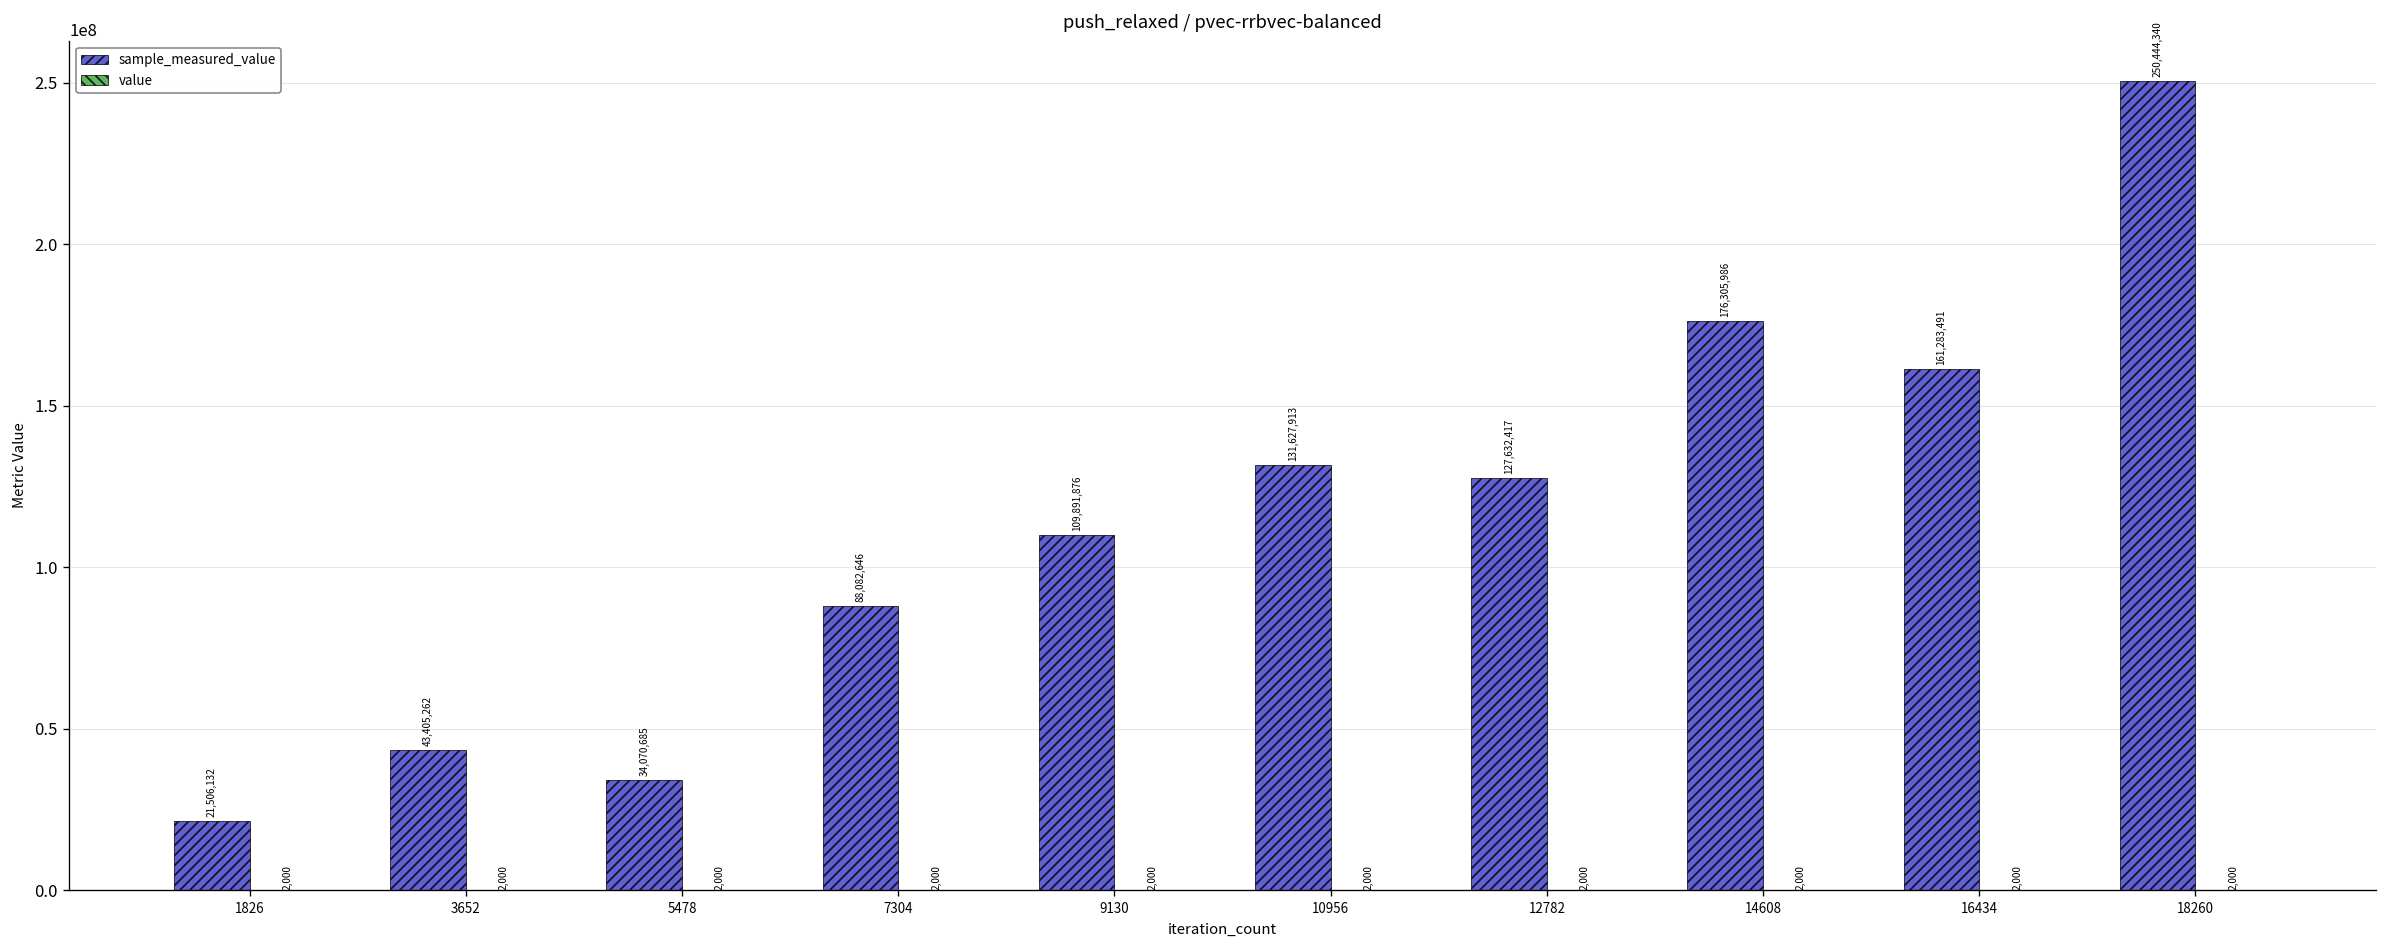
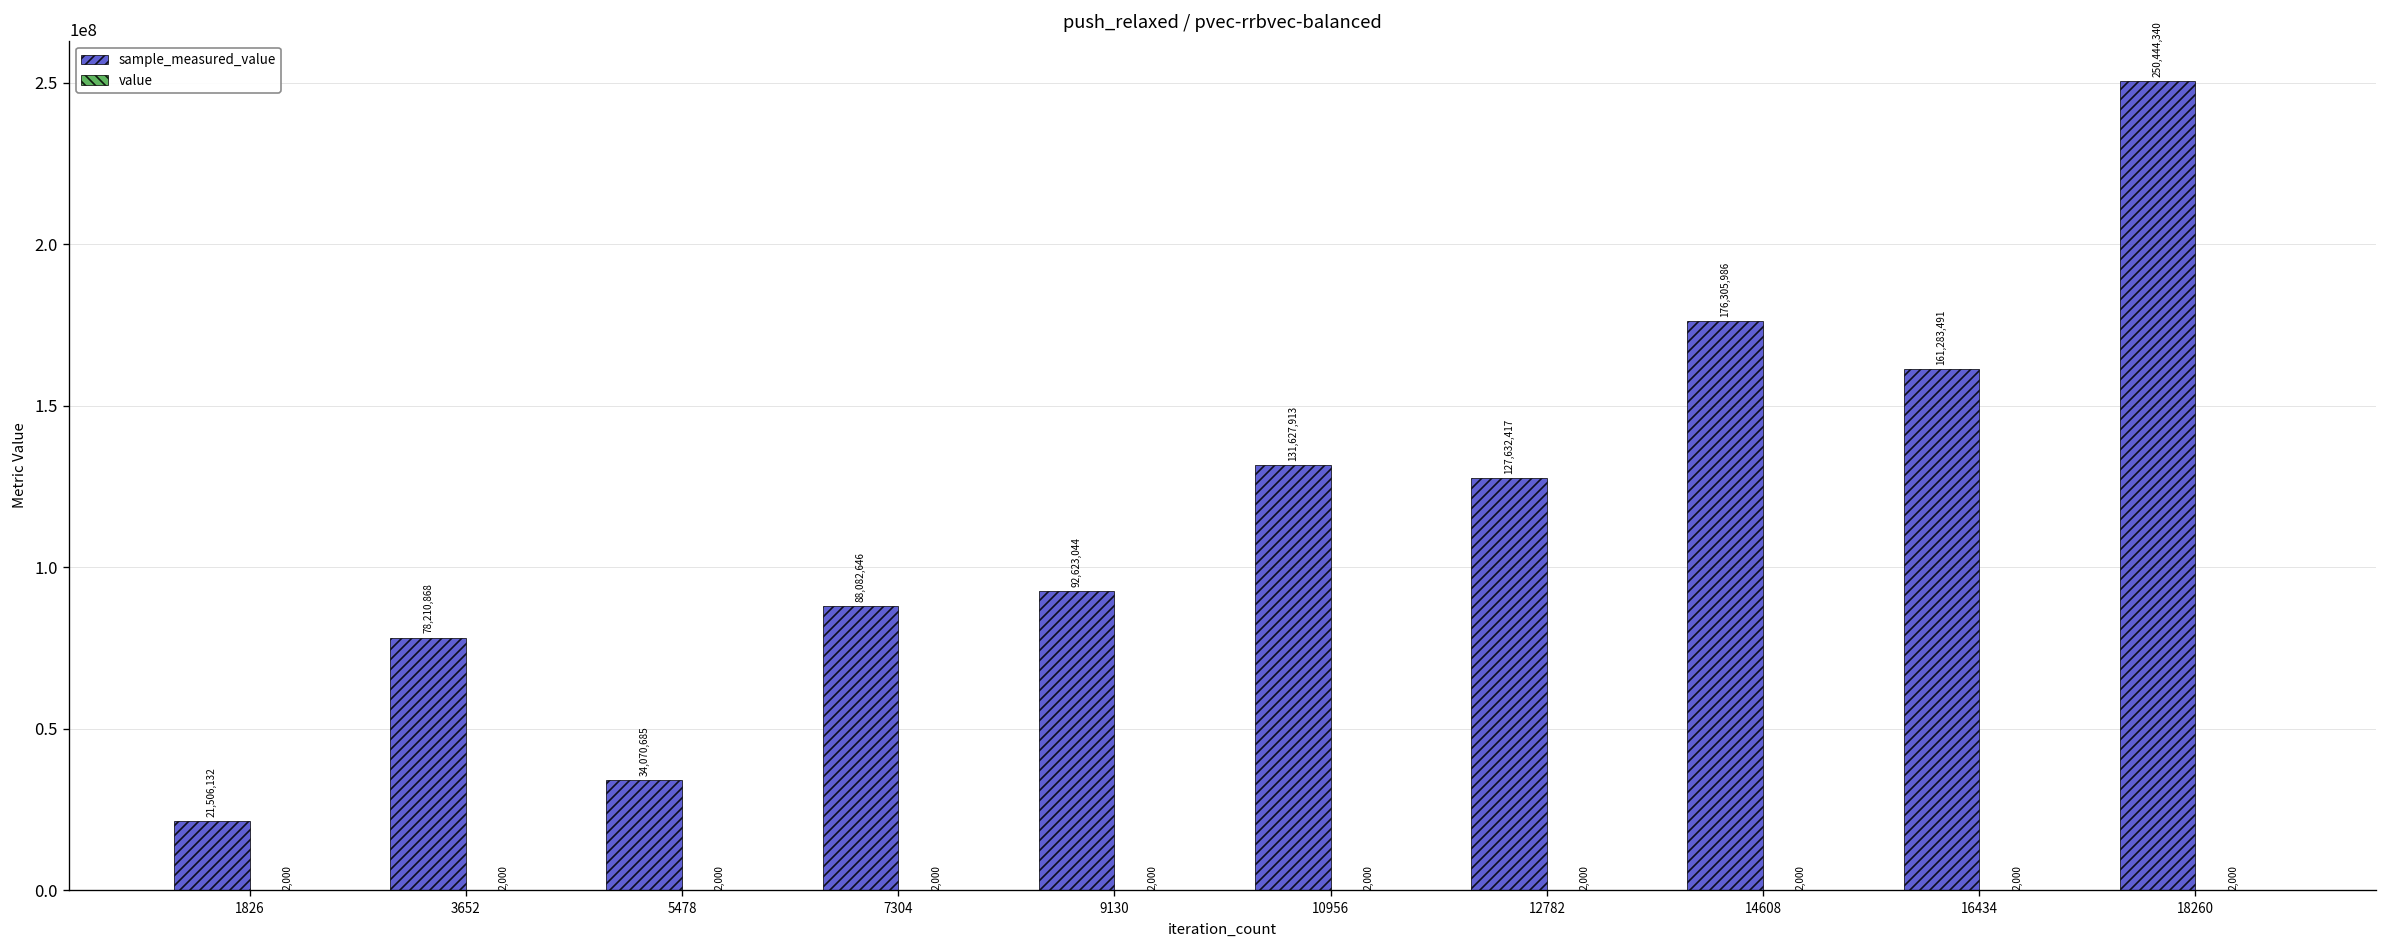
sample_measured_value, 3652: 43,405,262 -> 78,210,868
sample_measured_value, 9130: 109,891,876 -> 92,623,044
